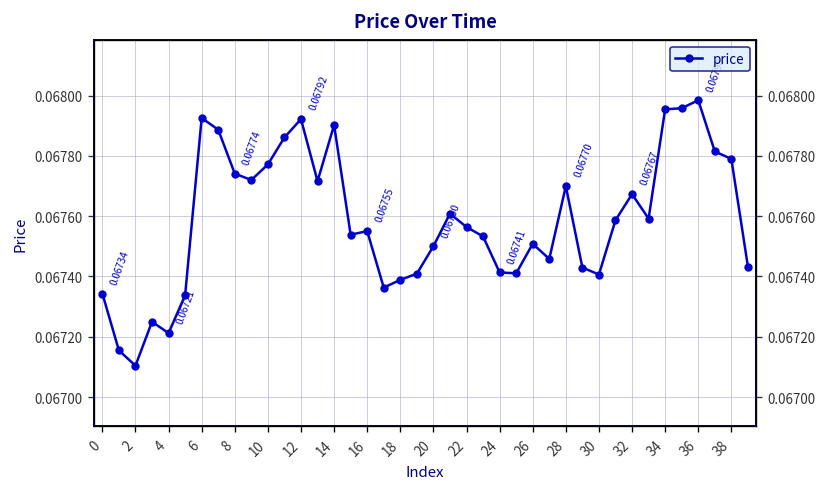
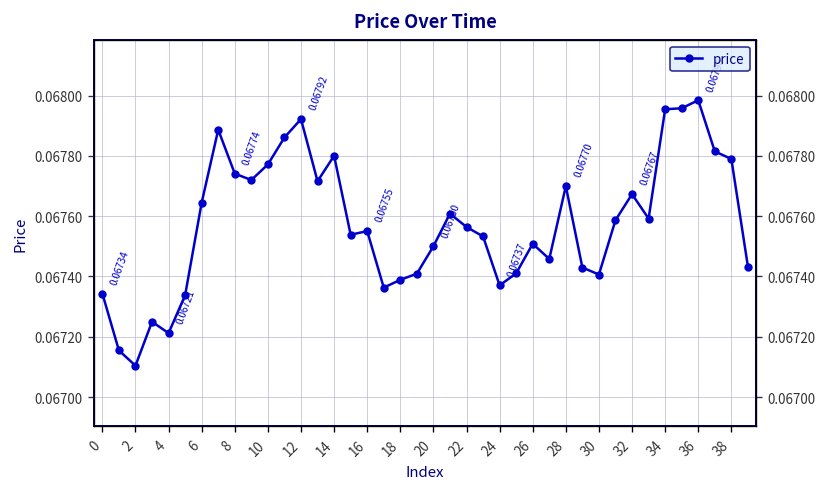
6: 0.06793 -> 0.06764
14: 0.06790 -> 0.06780
24: 0.06741 -> 0.06737
